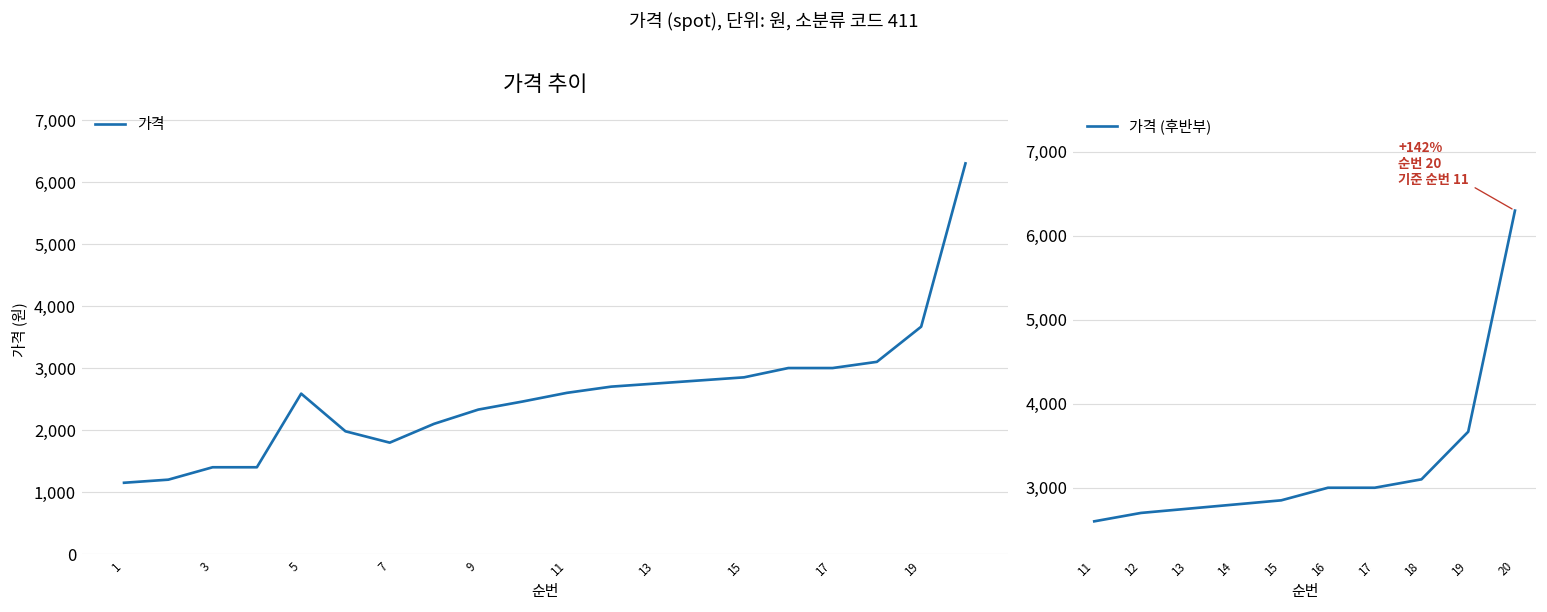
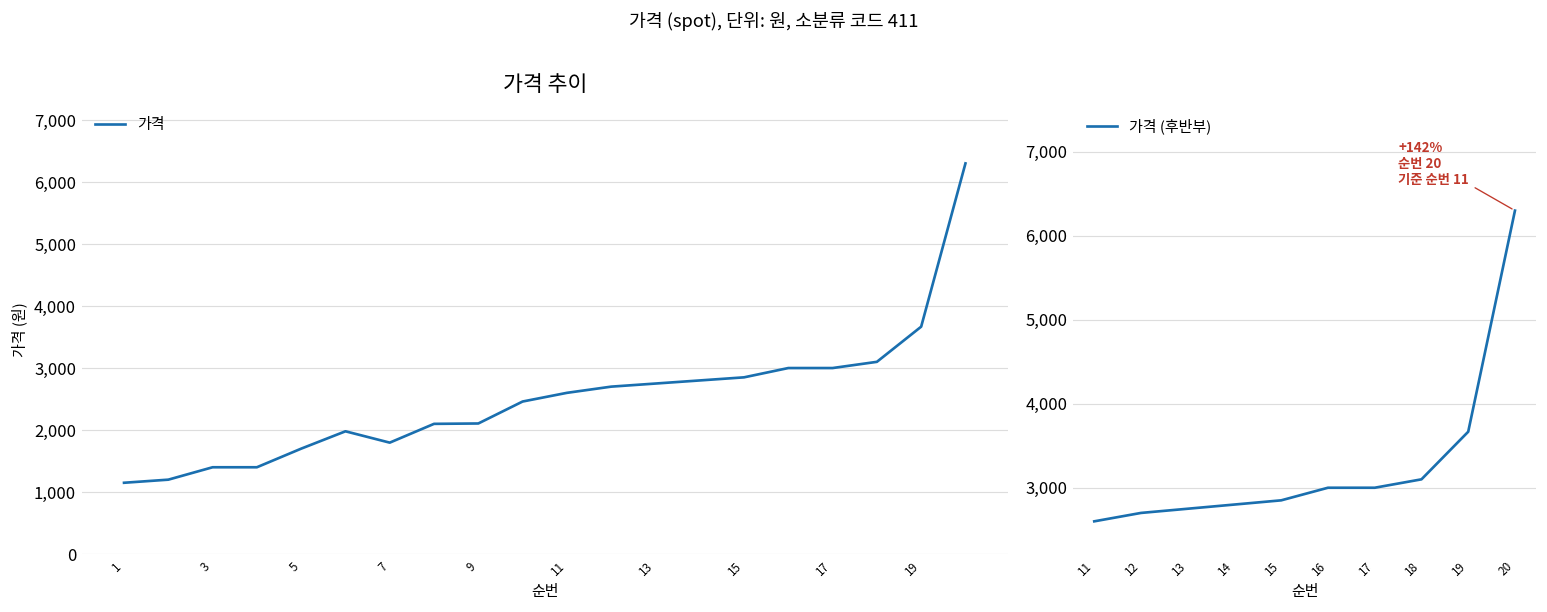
가격 추이, 5: 2,600 -> 1,700
가격 추이, 9: 2,300 -> 2,100
